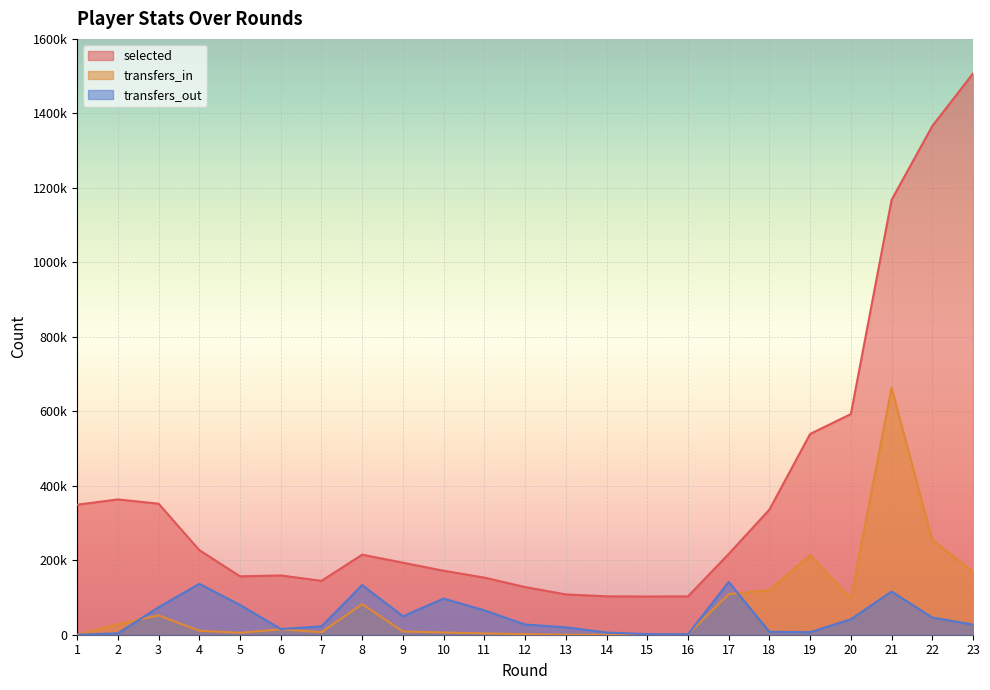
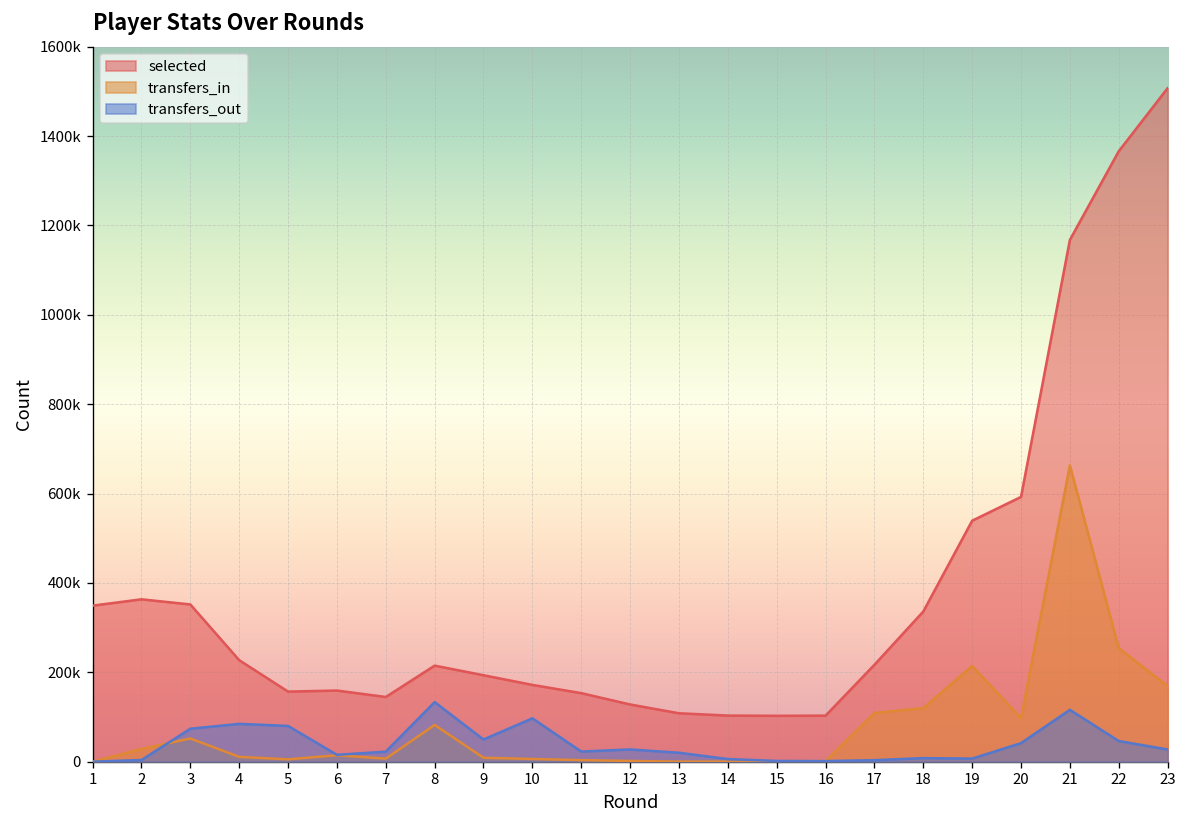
transfers_out, 4: 140000 -> 80000
transfers_out, 11: 70000 -> 20000
transfers_out, 17: 140000 -> 0
